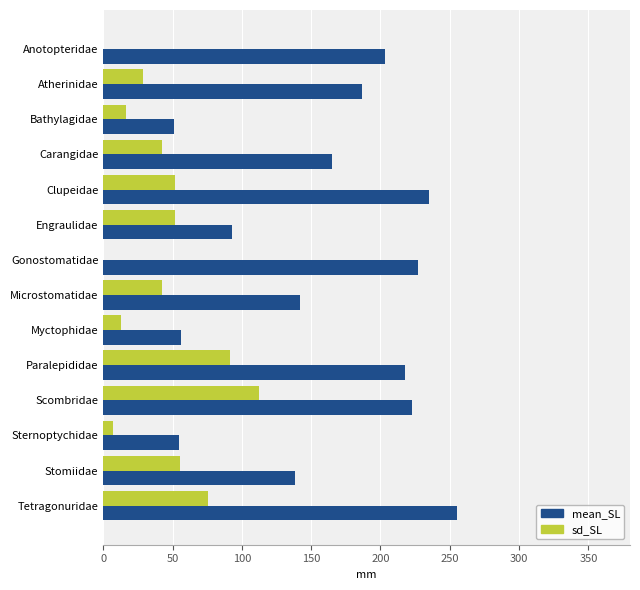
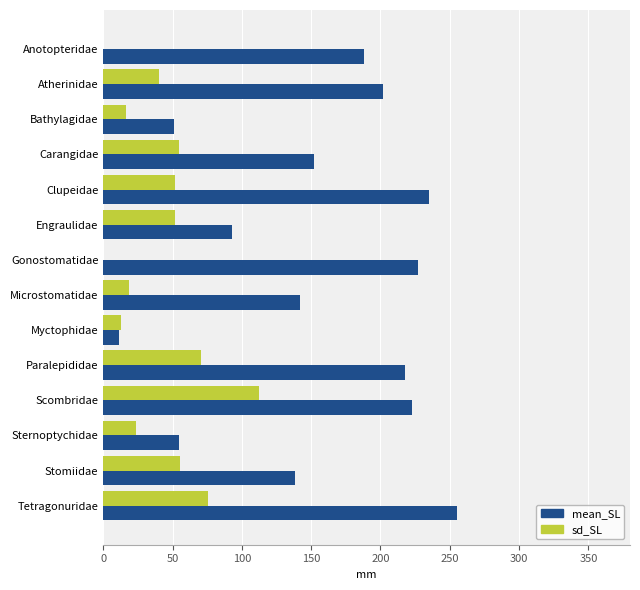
mean_SL, Anotopteridae: 203 -> 188
sd_SL, Atherinidae: 29 -> 40
mean_SL, Atherinidae: 187 -> 202
sd_SL, Carangidae: 42 -> 55
mean_SL, Carangidae: 165 -> 152
sd_SL, Microstomatidae: 42 -> 18
mean_SL, Myctophidae: 56 -> 12
sd_SL, Paralepididae: 91 -> 70
sd_SL, Sternoptychidae: 7 -> 23
